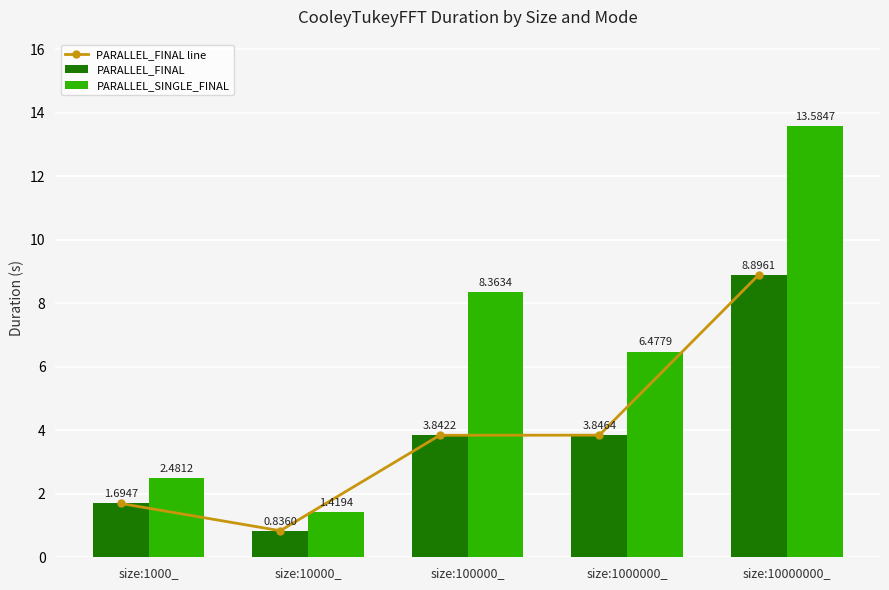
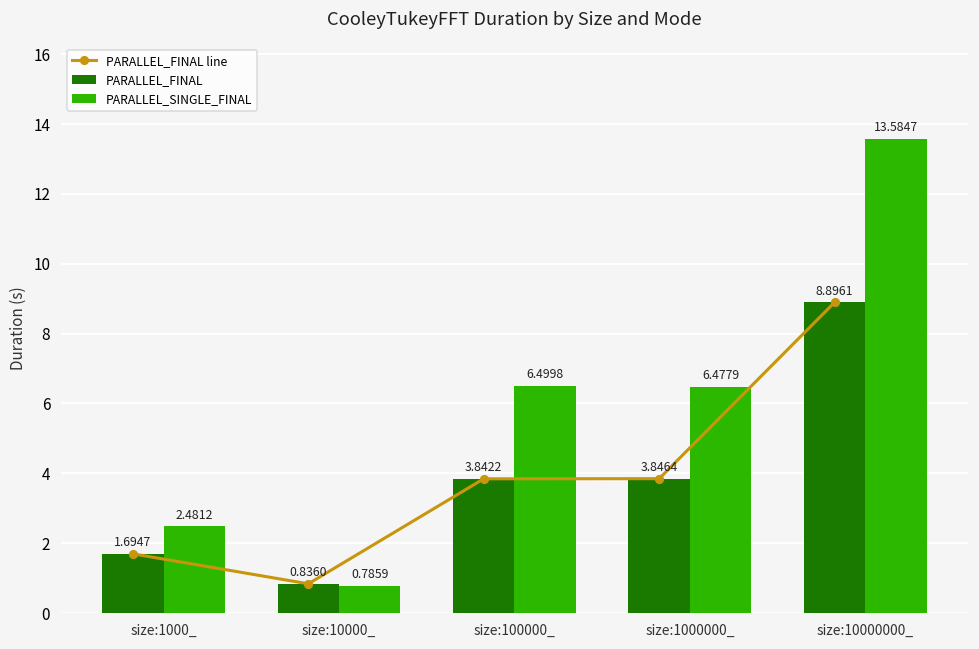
PARALLEL_SINGLE_FINAL, size:10000_: 1.4194 -> 0.7859
PARALLEL_SINGLE_FINAL, size:100000_: 8.3634 -> 6.4998
